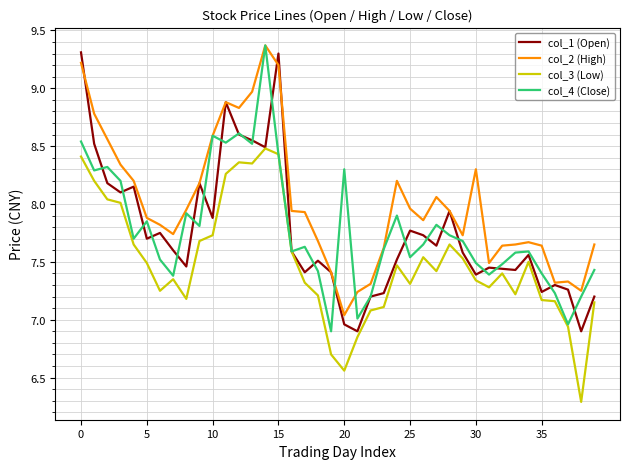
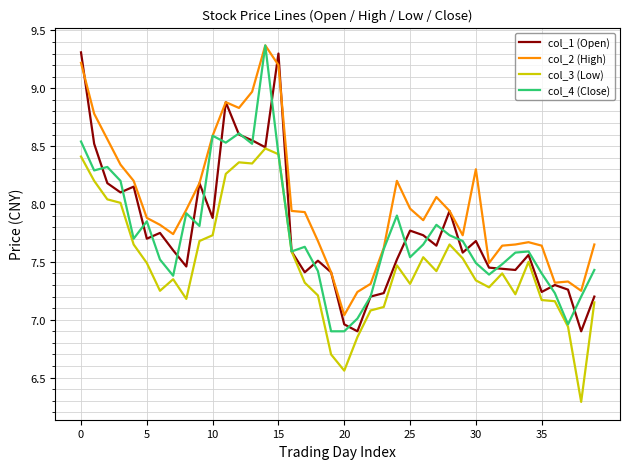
col_4 (Close), 20: 8.3 -> 6.9
col_1 (Open), 30: 7.39 -> 7.68
